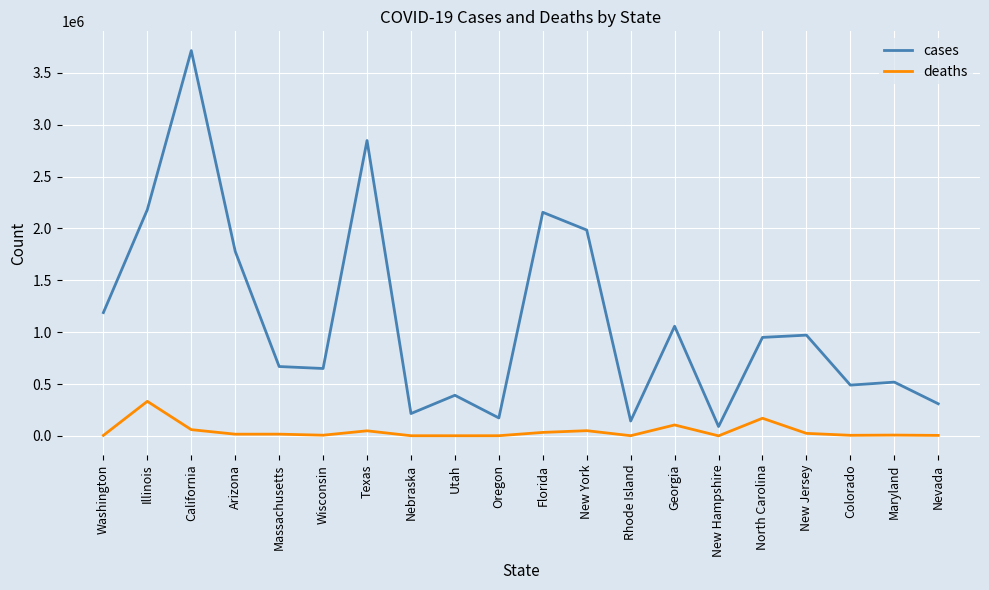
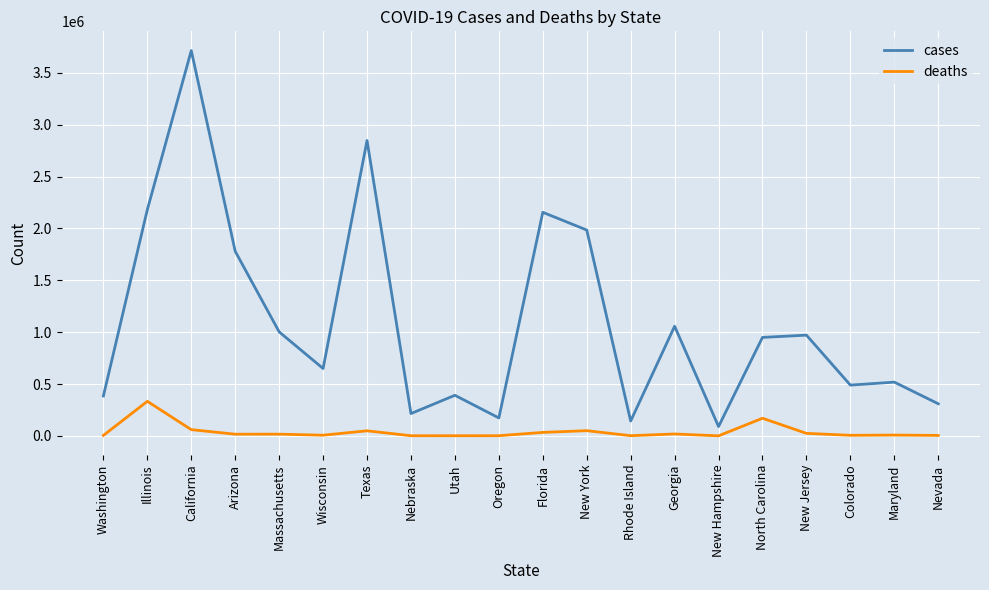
cases, Washington: 1190000 -> 390000
cases, Massachusetts: 670000 -> 1000000
deaths, Georgia: 110000 -> 20000
